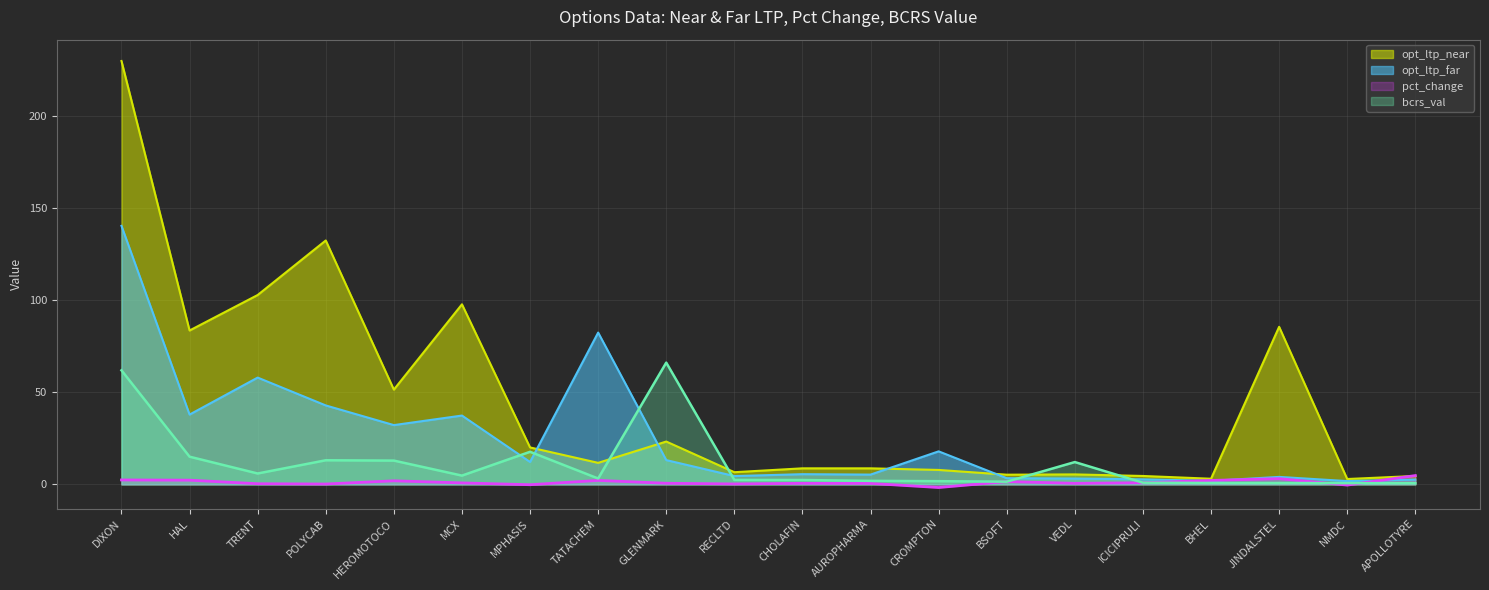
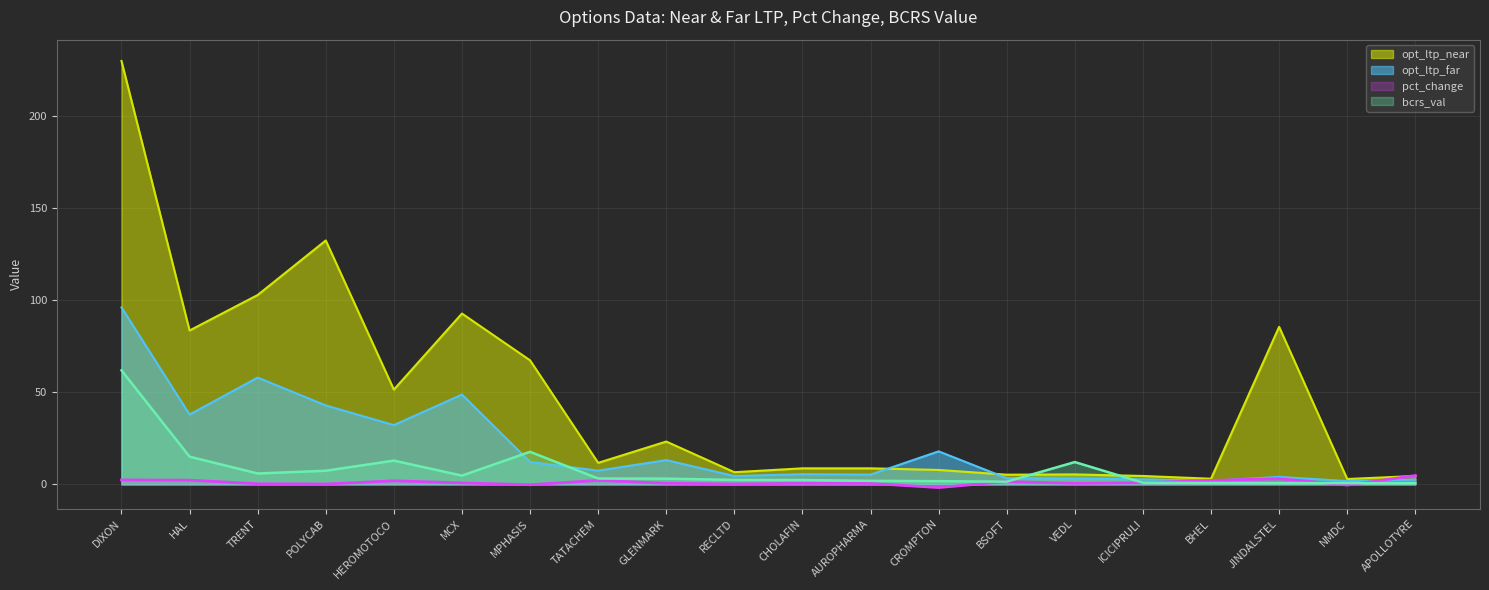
opt_ltp_far, DIXON: 140 -> 96
bcrs_val, POLYCAB: 13 -> 7
opt_ltp_near, MCX: 98 -> 93
opt_ltp_far, MCX: 37 -> 49
opt_ltp_near, MPHASIS: 20 -> 67
opt_ltp_far, TATACHEM: 82 -> 7
bcrs_val, GLENMARK: 66 -> 3
